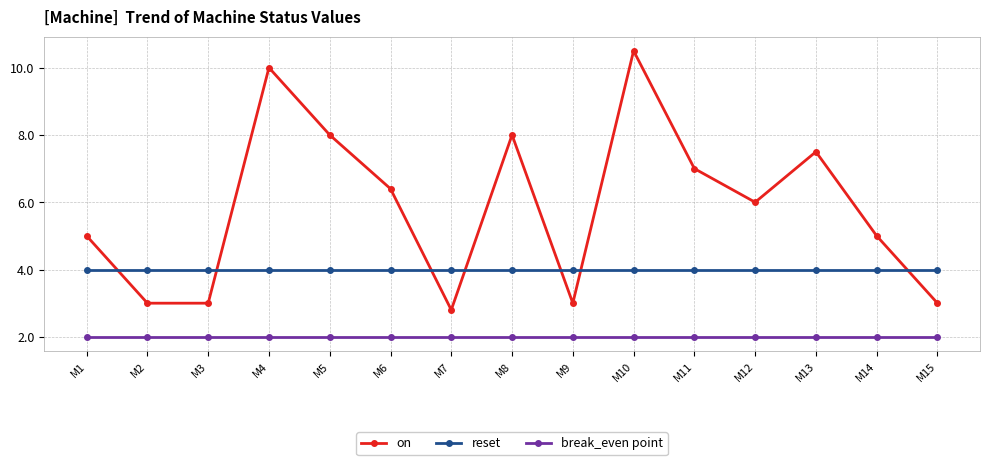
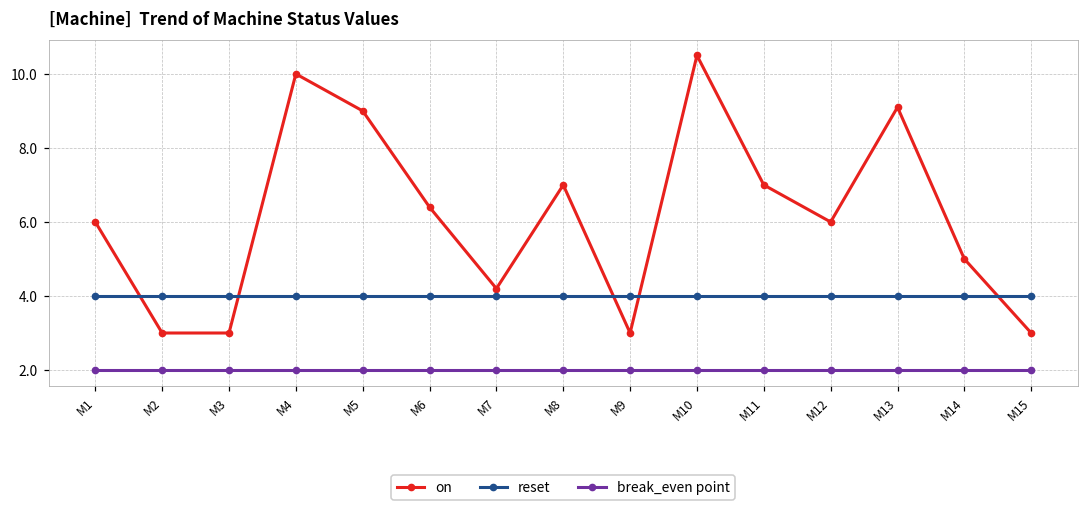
on, M1: 5 -> 6
on, M5: 8 -> 9
on, M7: 2.8 -> 4.2
on, M8: 8 -> 7
on, M13: 7.5 -> 9.1
